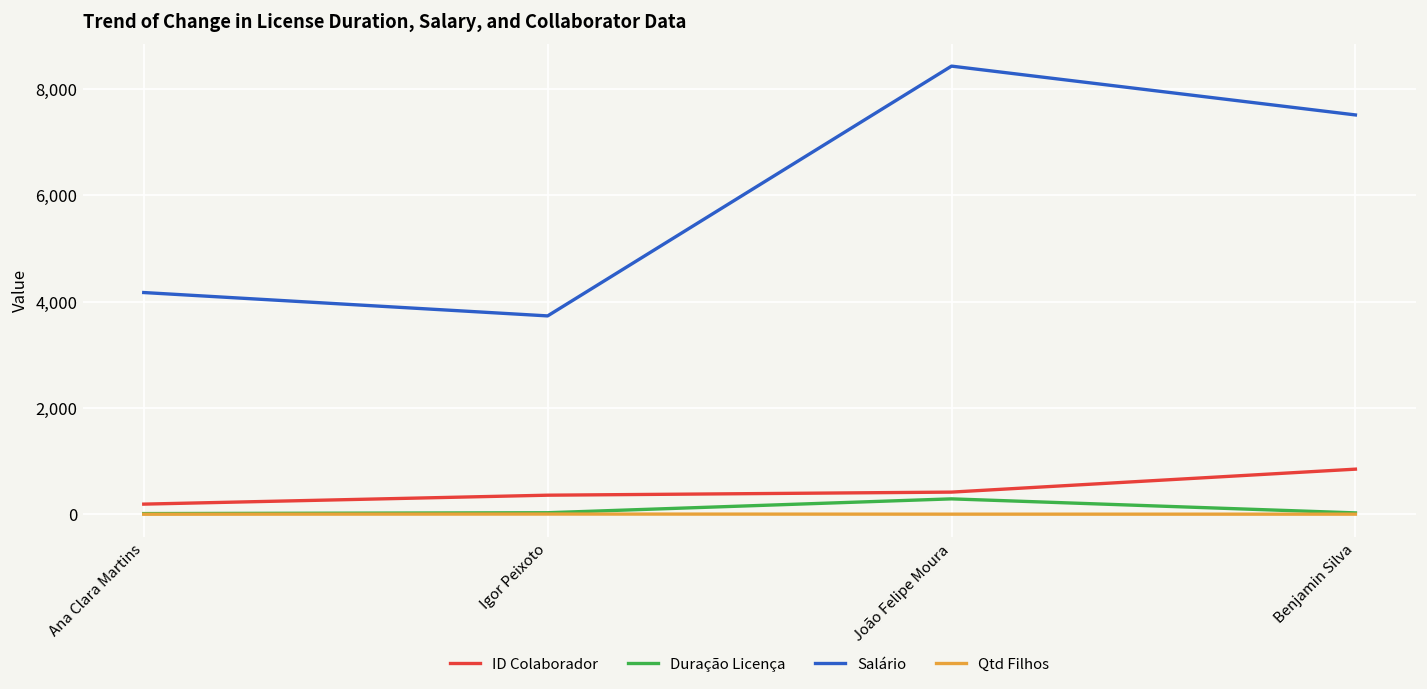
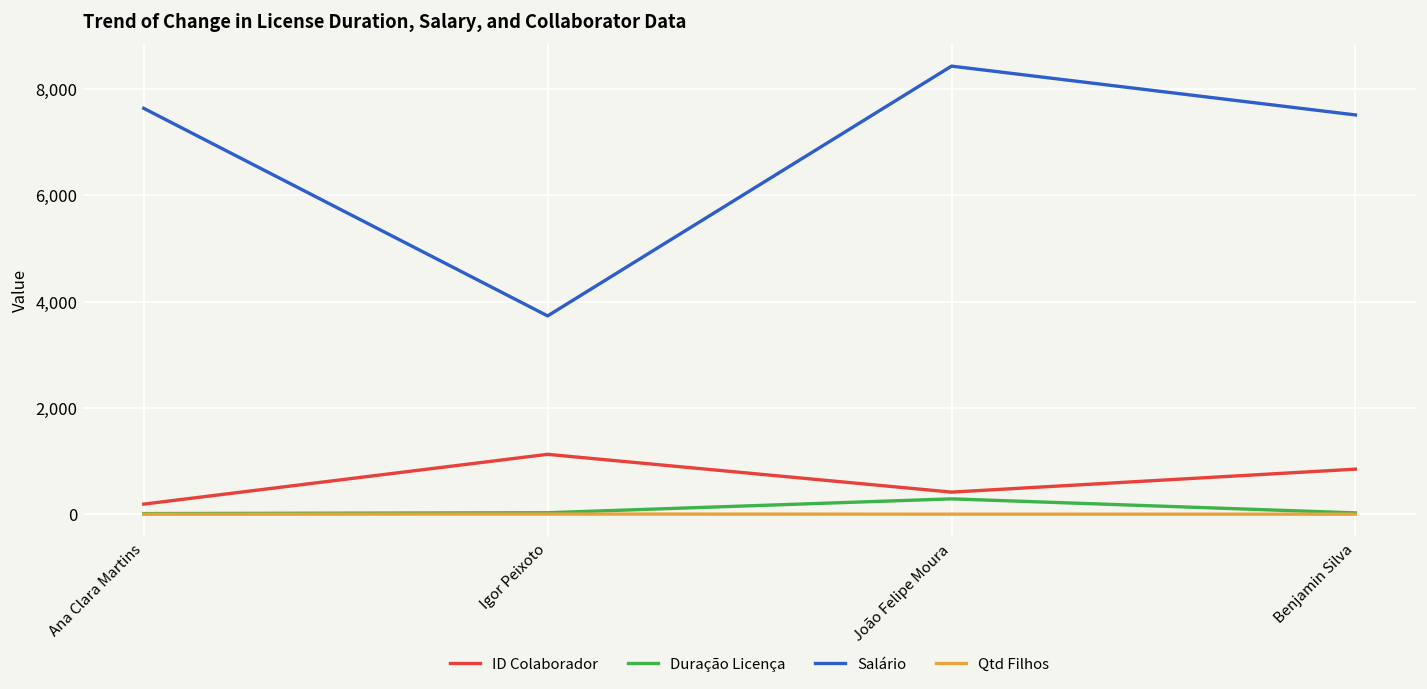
Salário, Ana Clara Martins: 4,200 -> 7,600
ID Colaborador, Igor Peixoto: 400 -> 1,100
